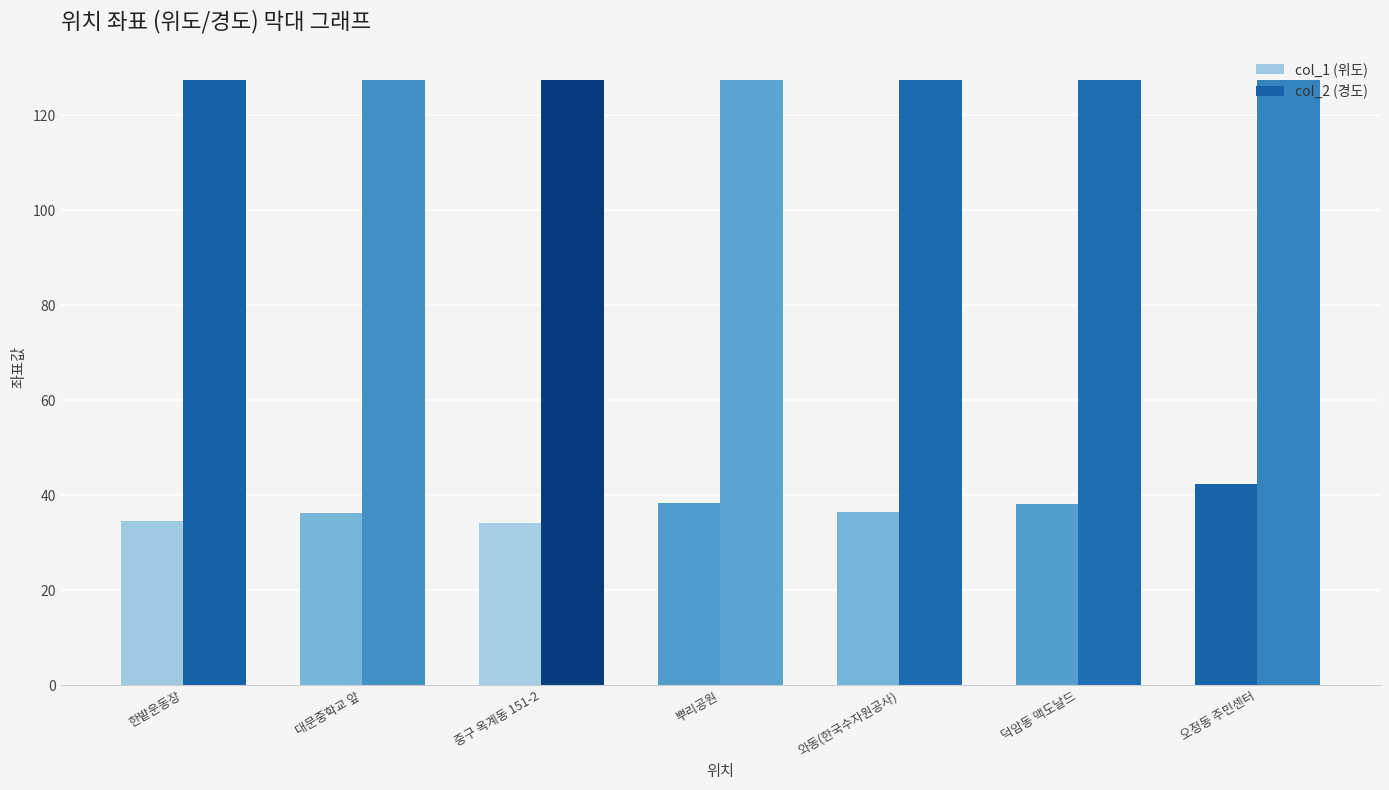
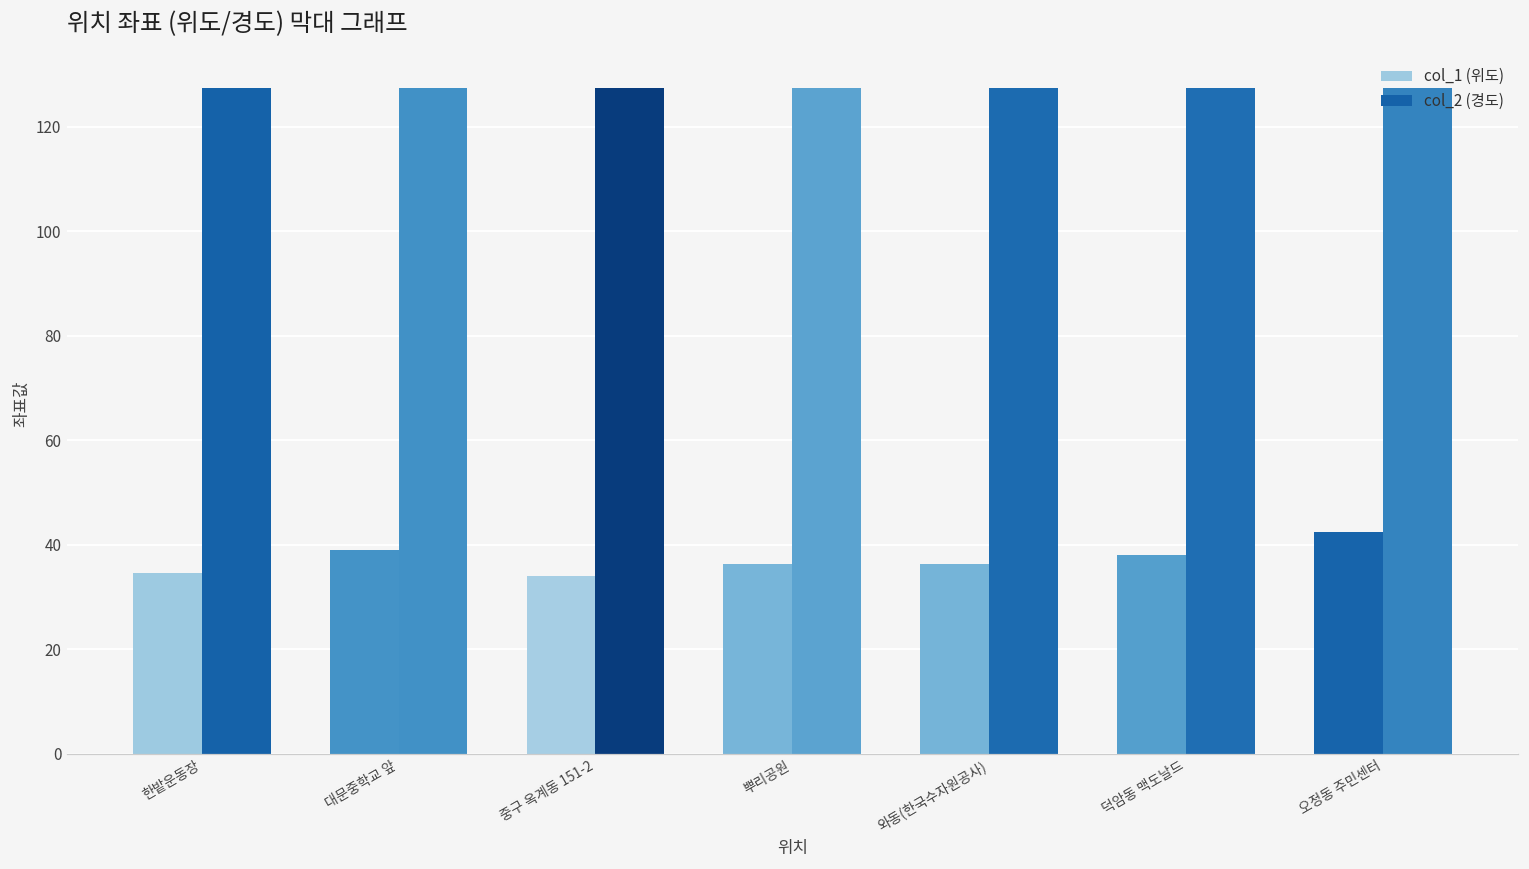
col_1 (위도), 대문중학교 앞: 36 -> 39
col_1 (위도), 뿌리공원: 38 -> 36
